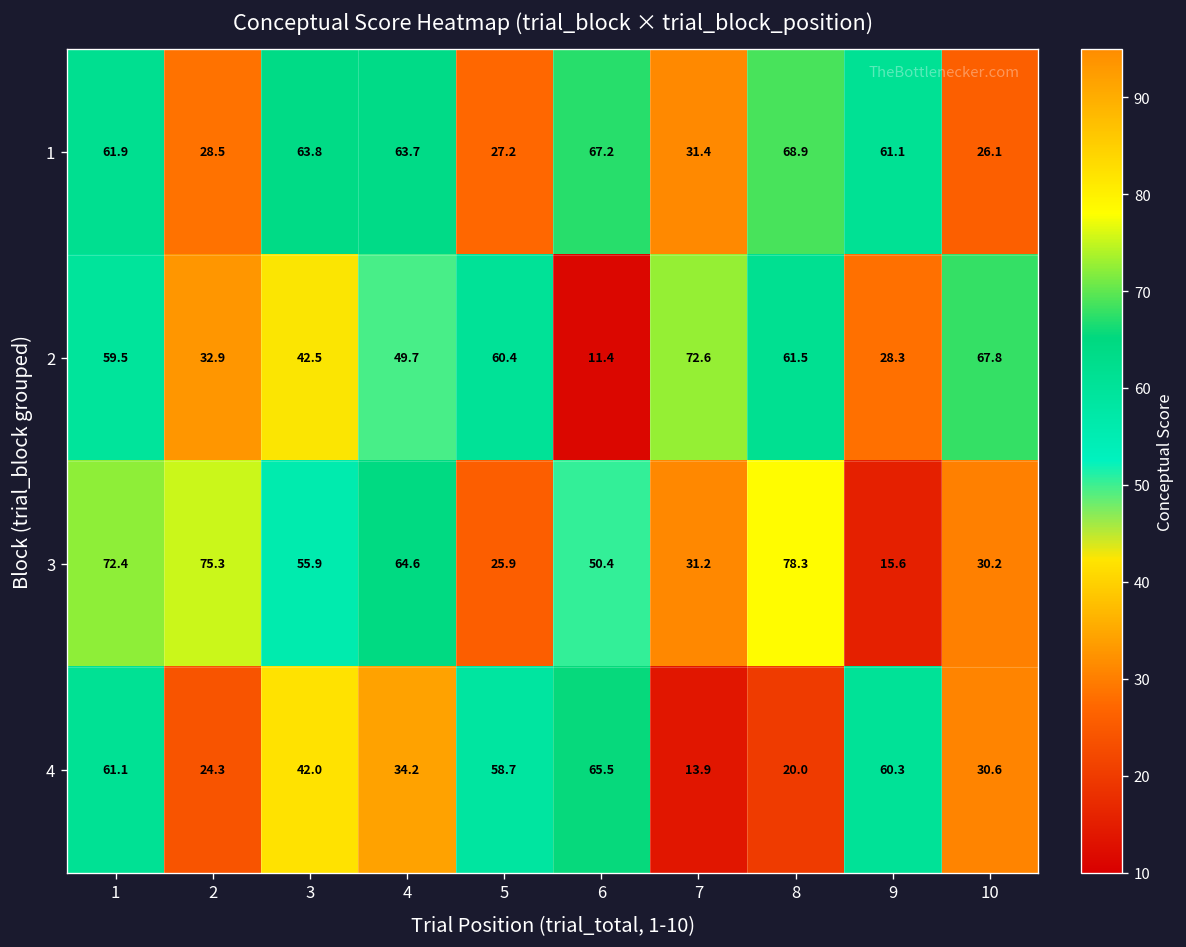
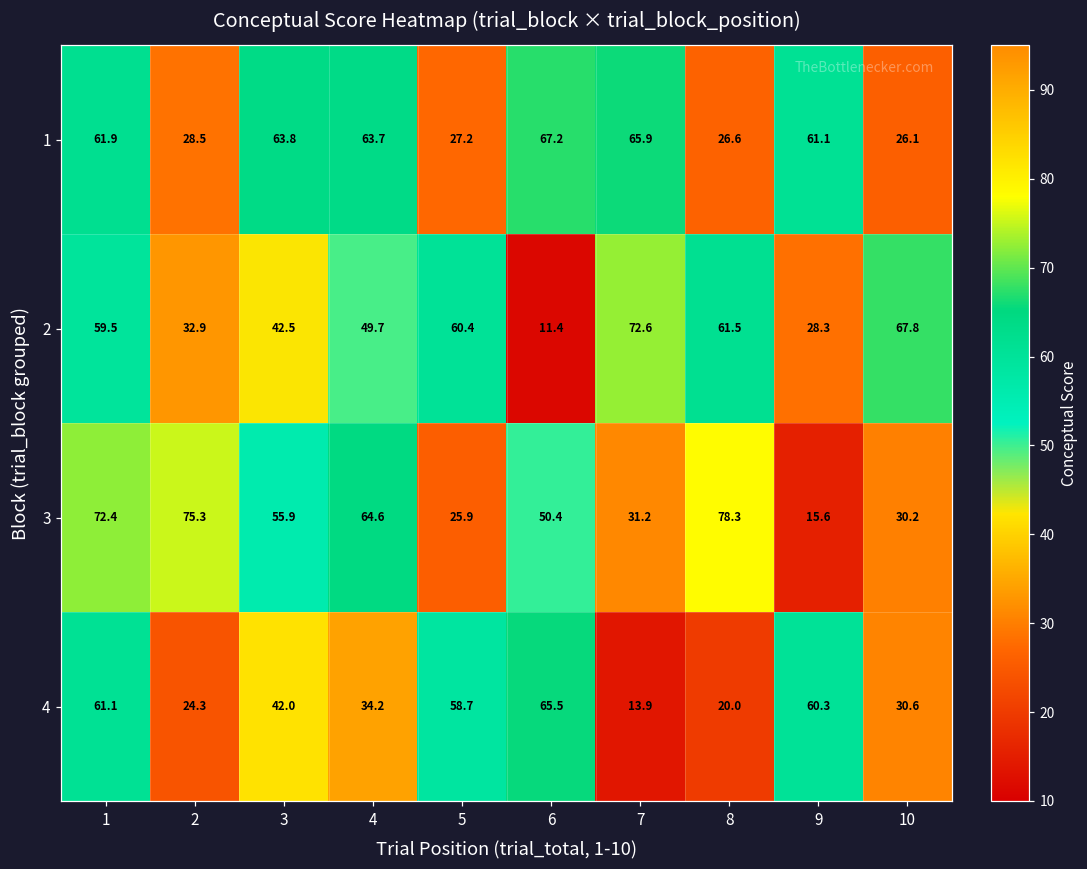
1, 7: 31.4 -> 65.9
1, 8: 68.9 -> 26.6
